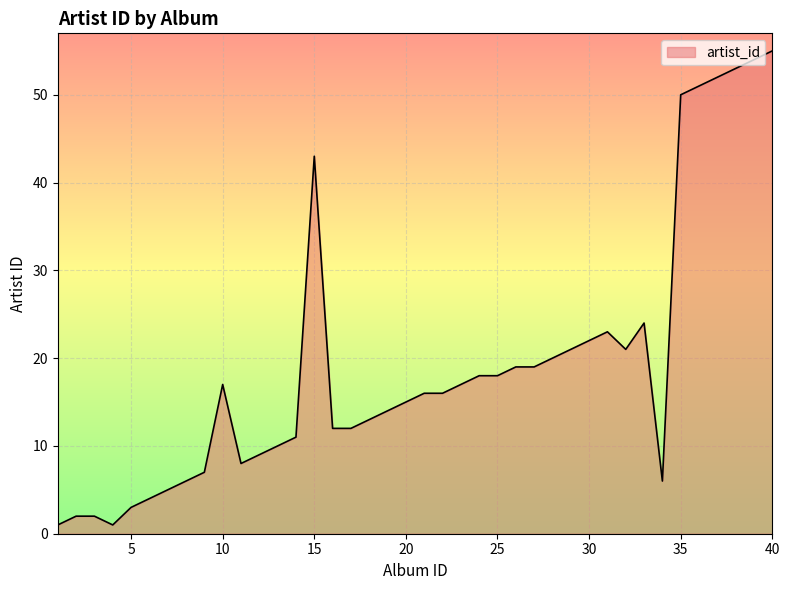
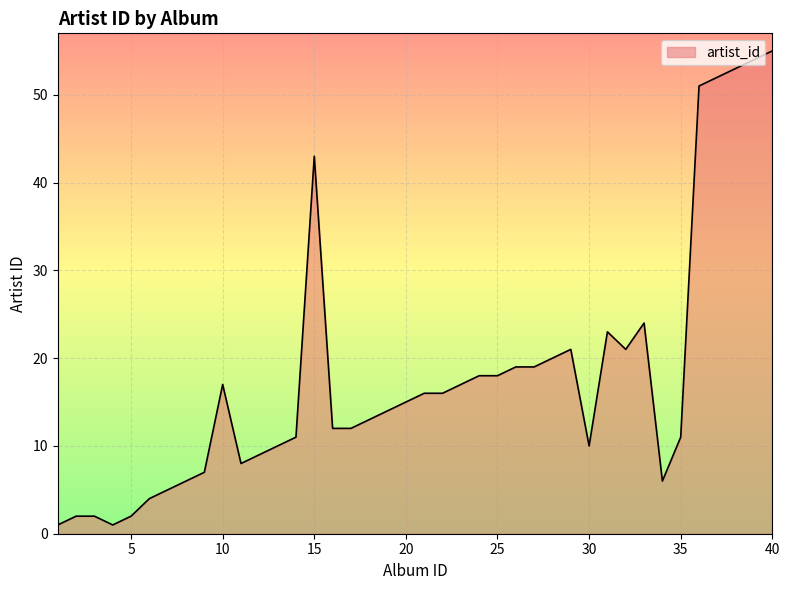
5: 3 -> 2
30: 22 -> 10
35: 50 -> 11
